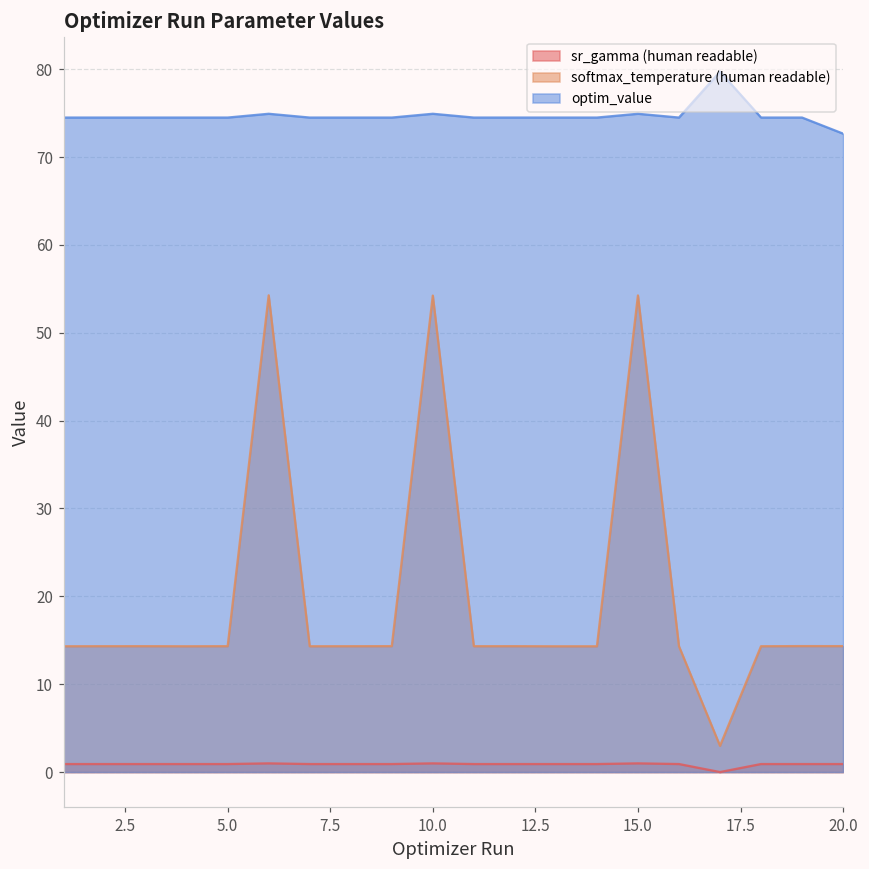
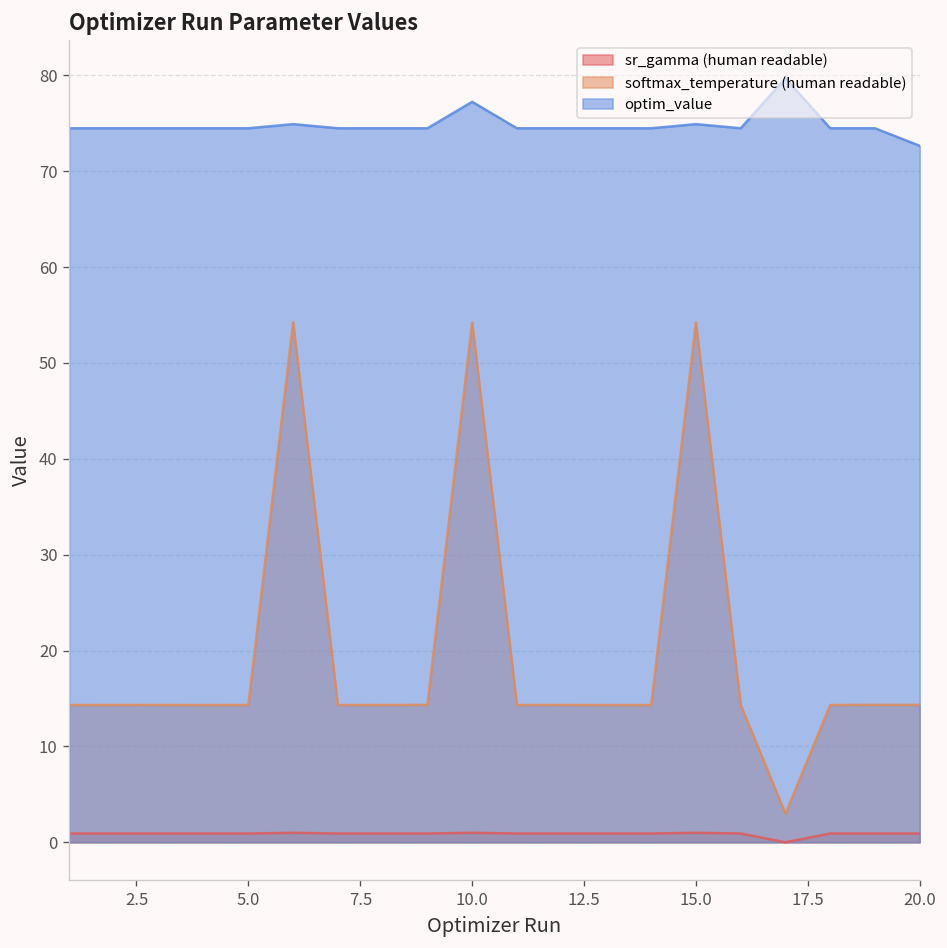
optim_value, 10.0: 75 -> 77
